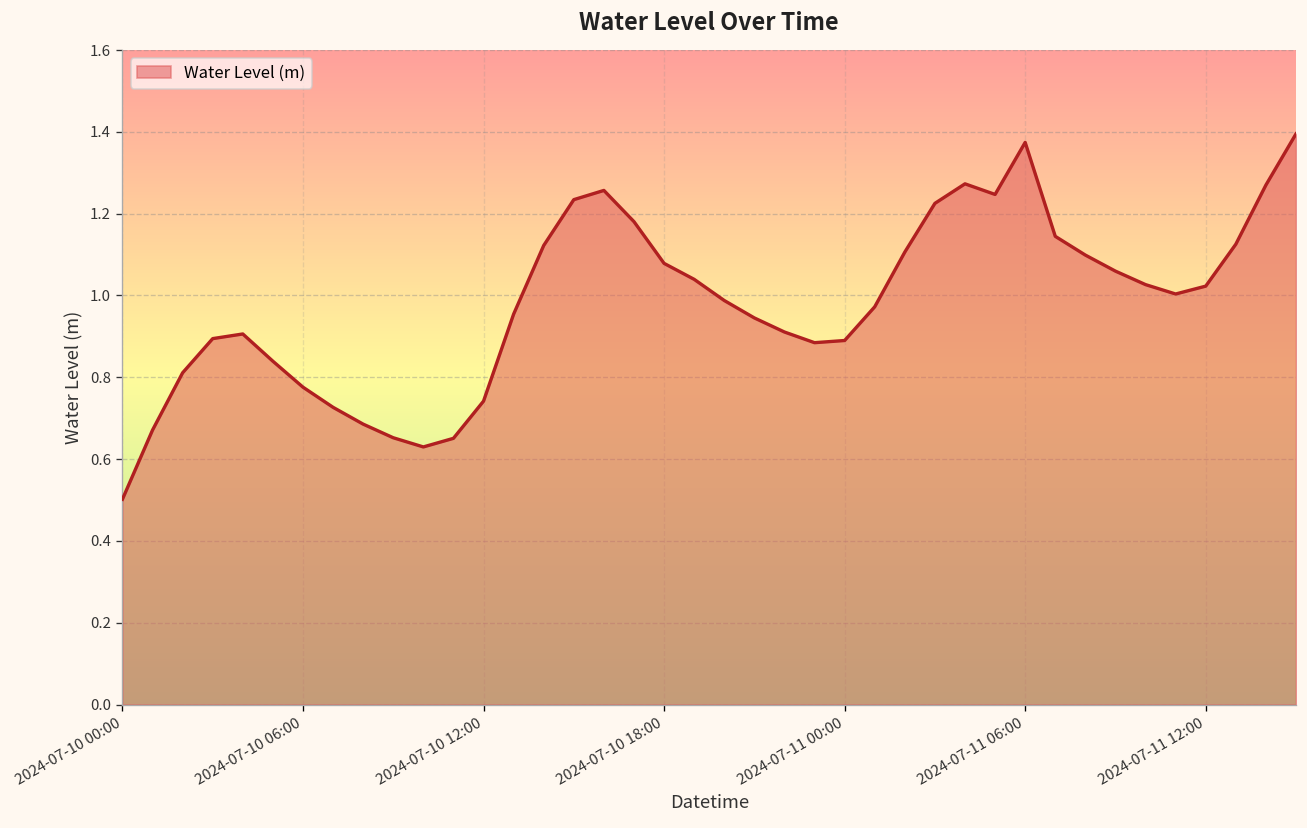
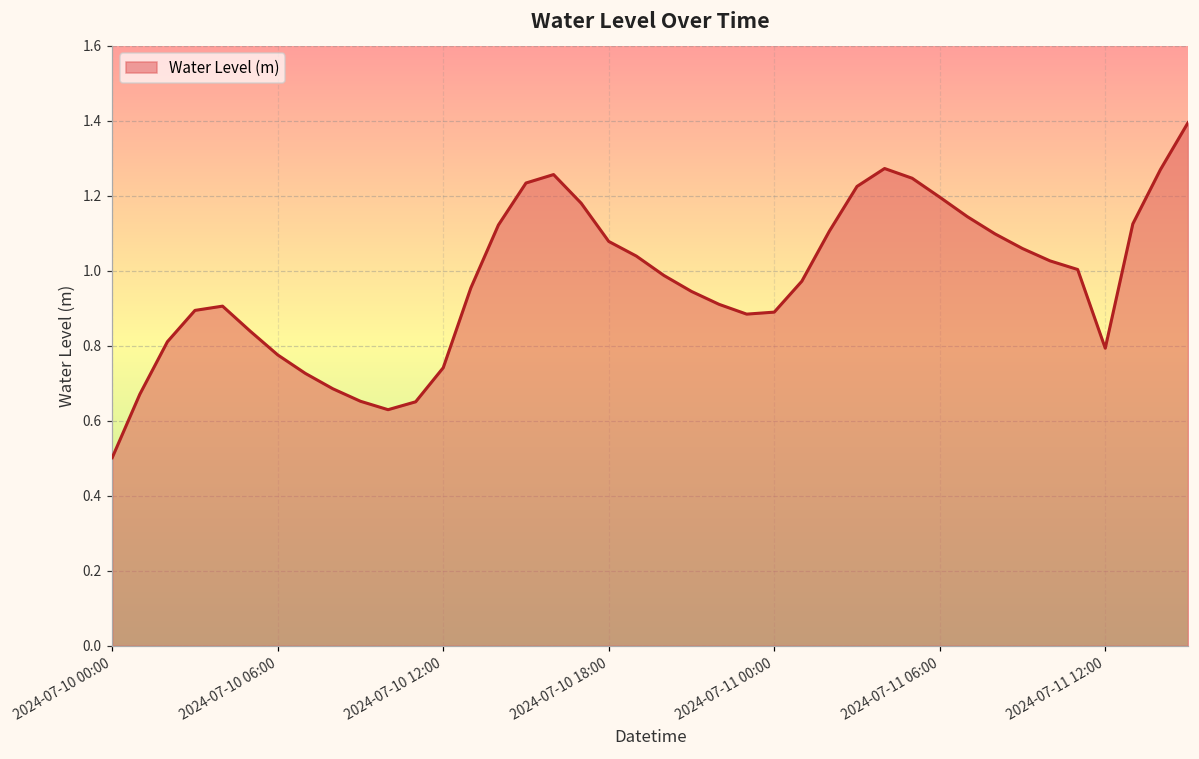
2024-07-11 06:00: 1.37 -> 1.20
2024-07-11 12:00: 1.02 -> 0.79
